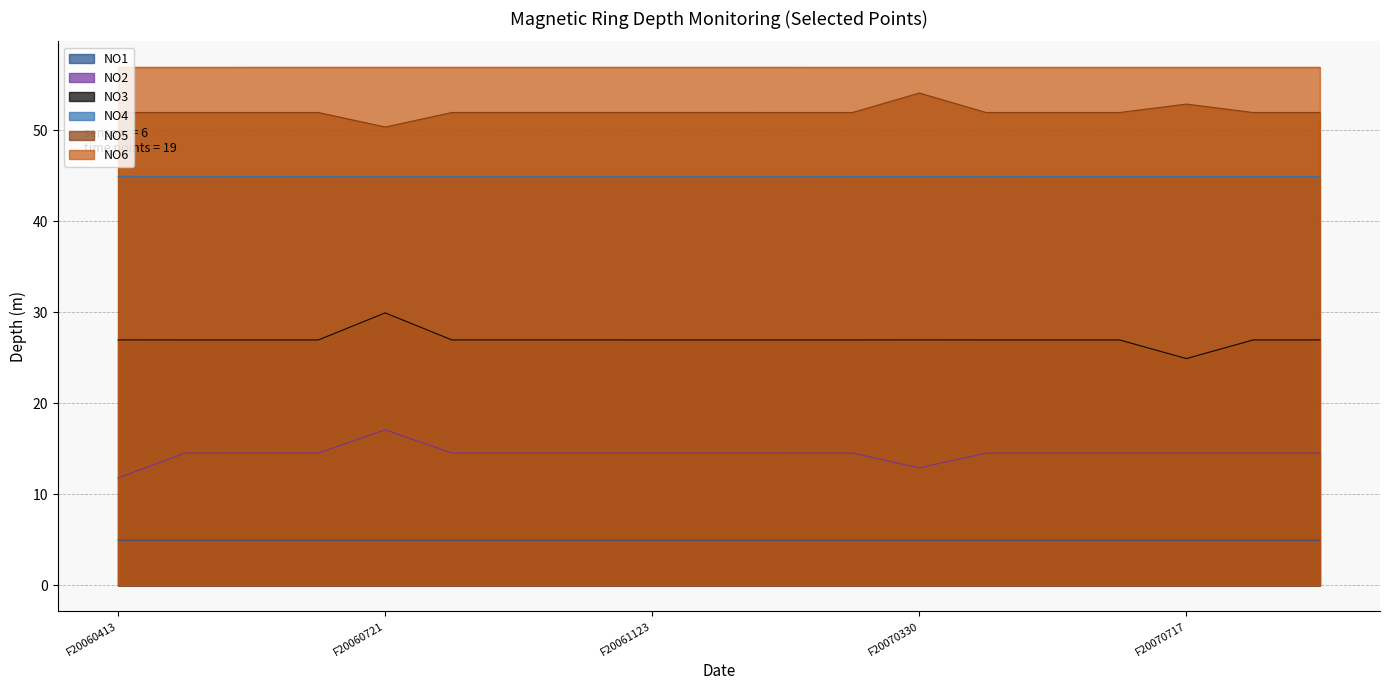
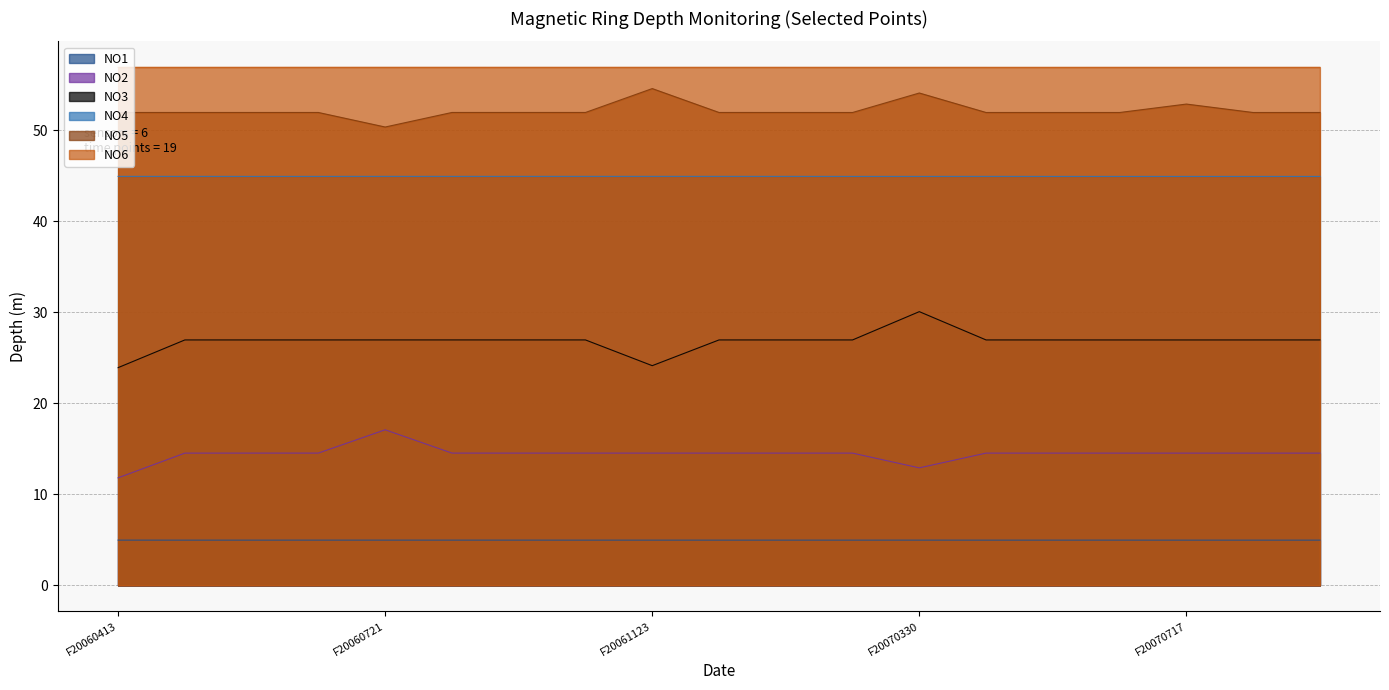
NO3, F20060413: 27 -> 24
NO3, F20060721: 30 -> 27
NO3, F20061123: 27 -> 24
NO5, F20061123: 52 -> 55
NO3, F20070330: 27 -> 30
NO3, F20070717: 25 -> 27
